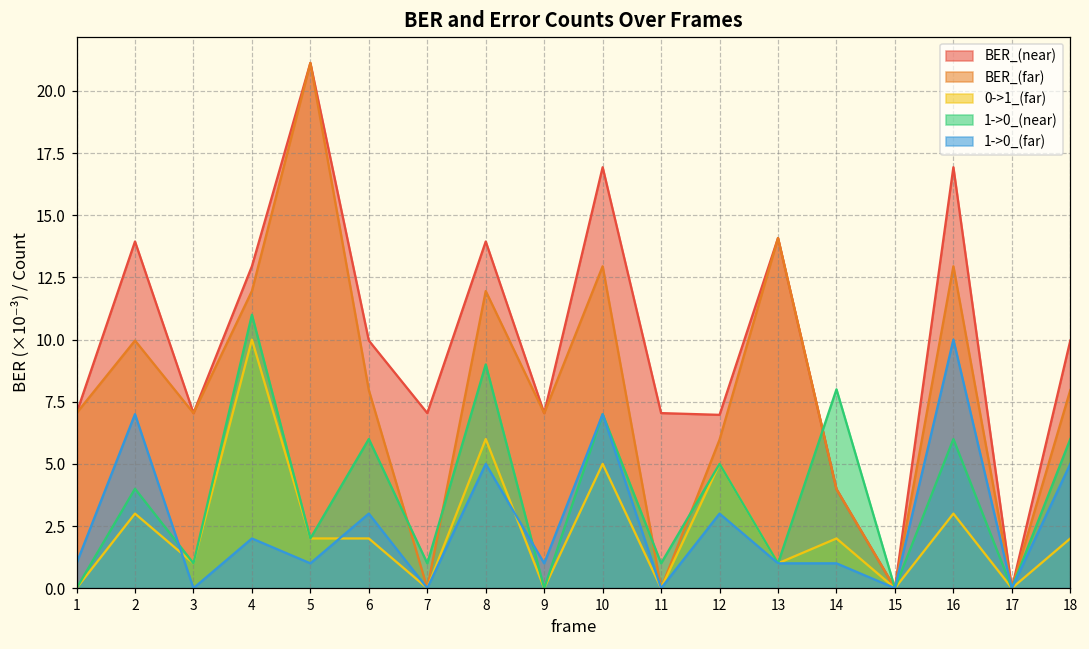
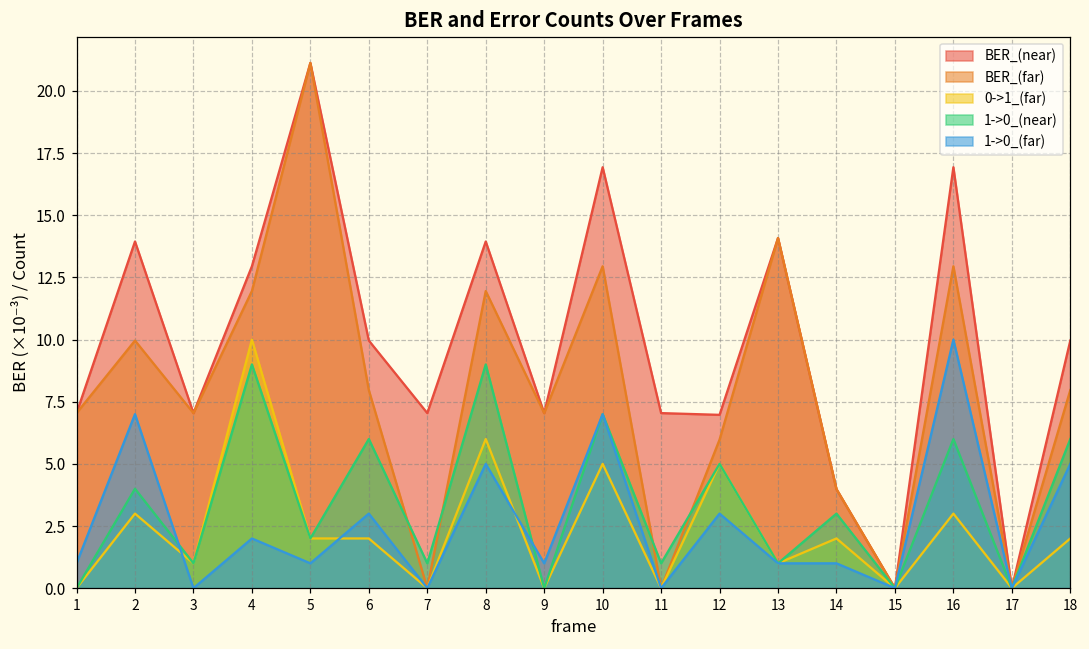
1->0_(near), 4: 11 -> 9
1->0_(near), 14: 8 -> 3
